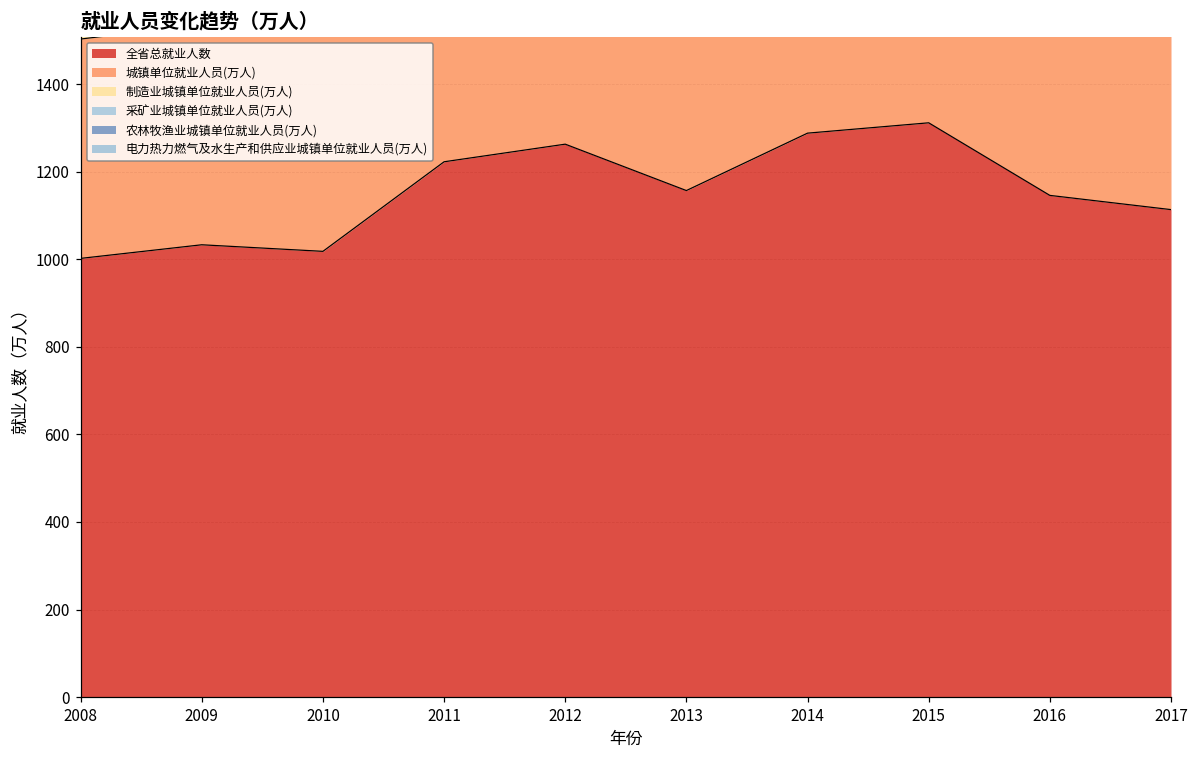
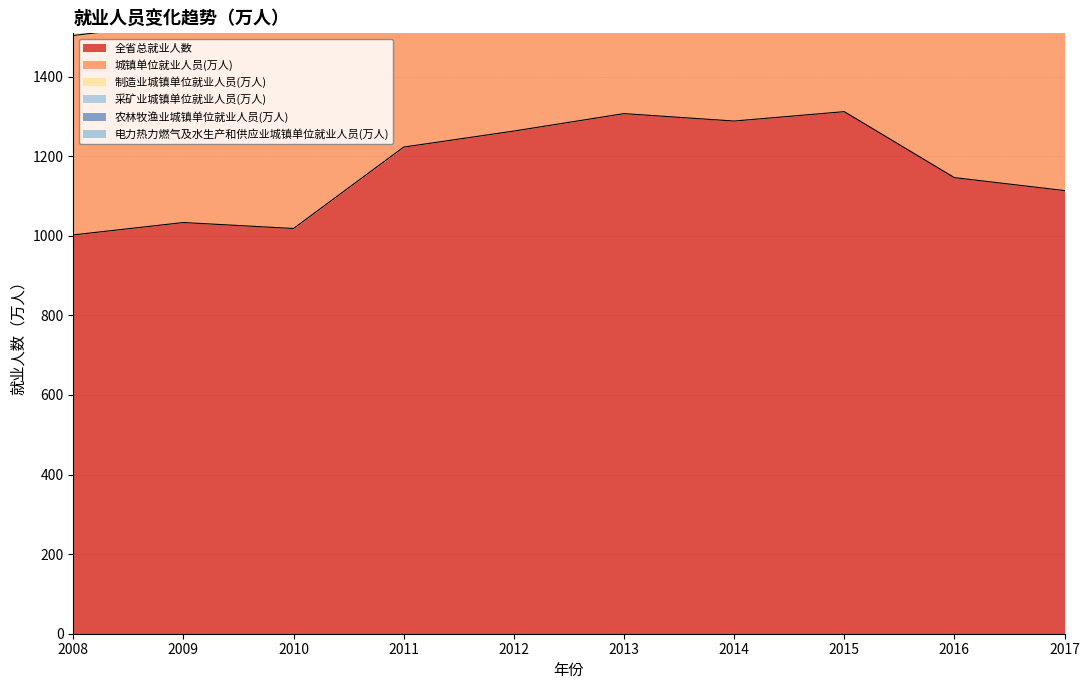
全省总就业人数, 2013: 1160 -> 1310
